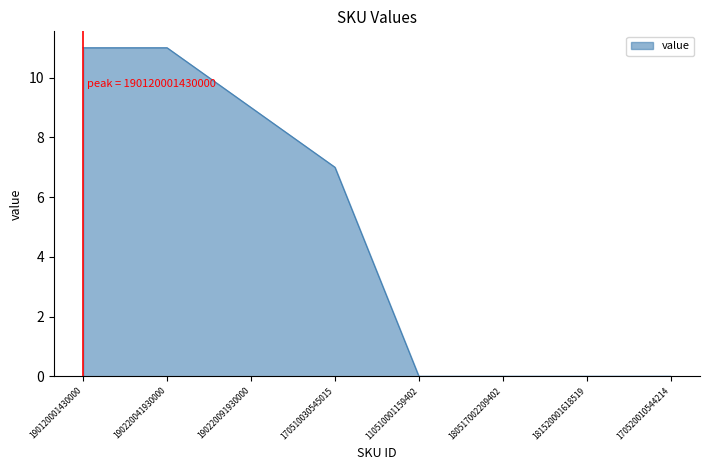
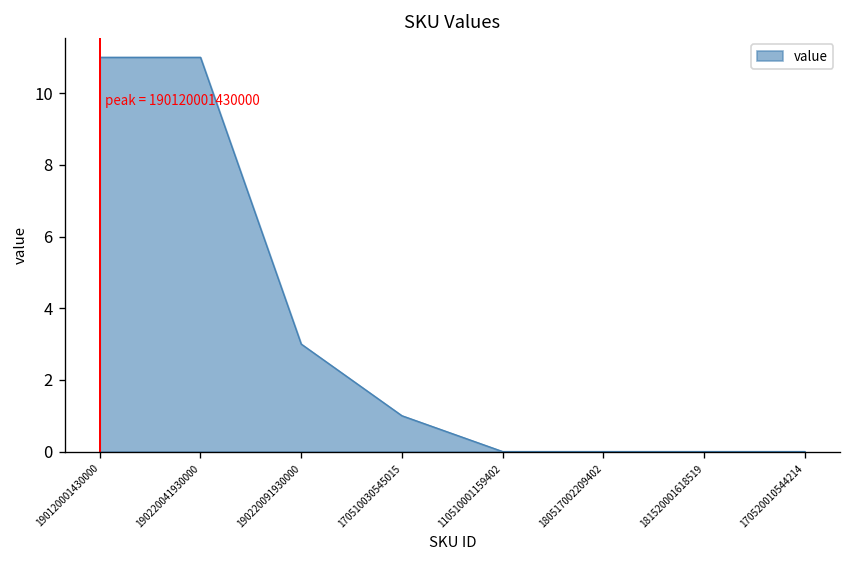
190220091930000: 9 -> 3
170510030545015: 7 -> 1
